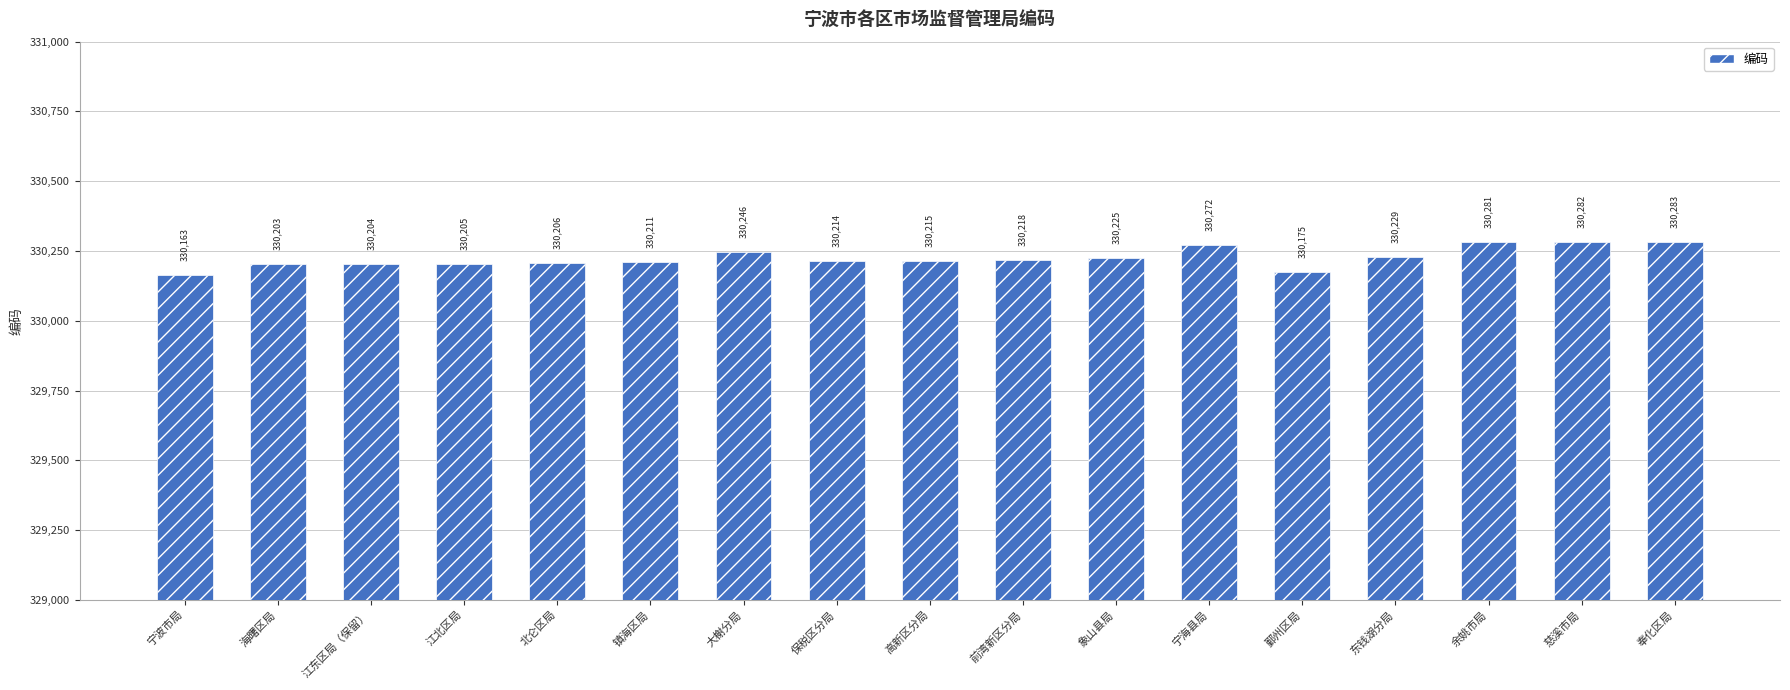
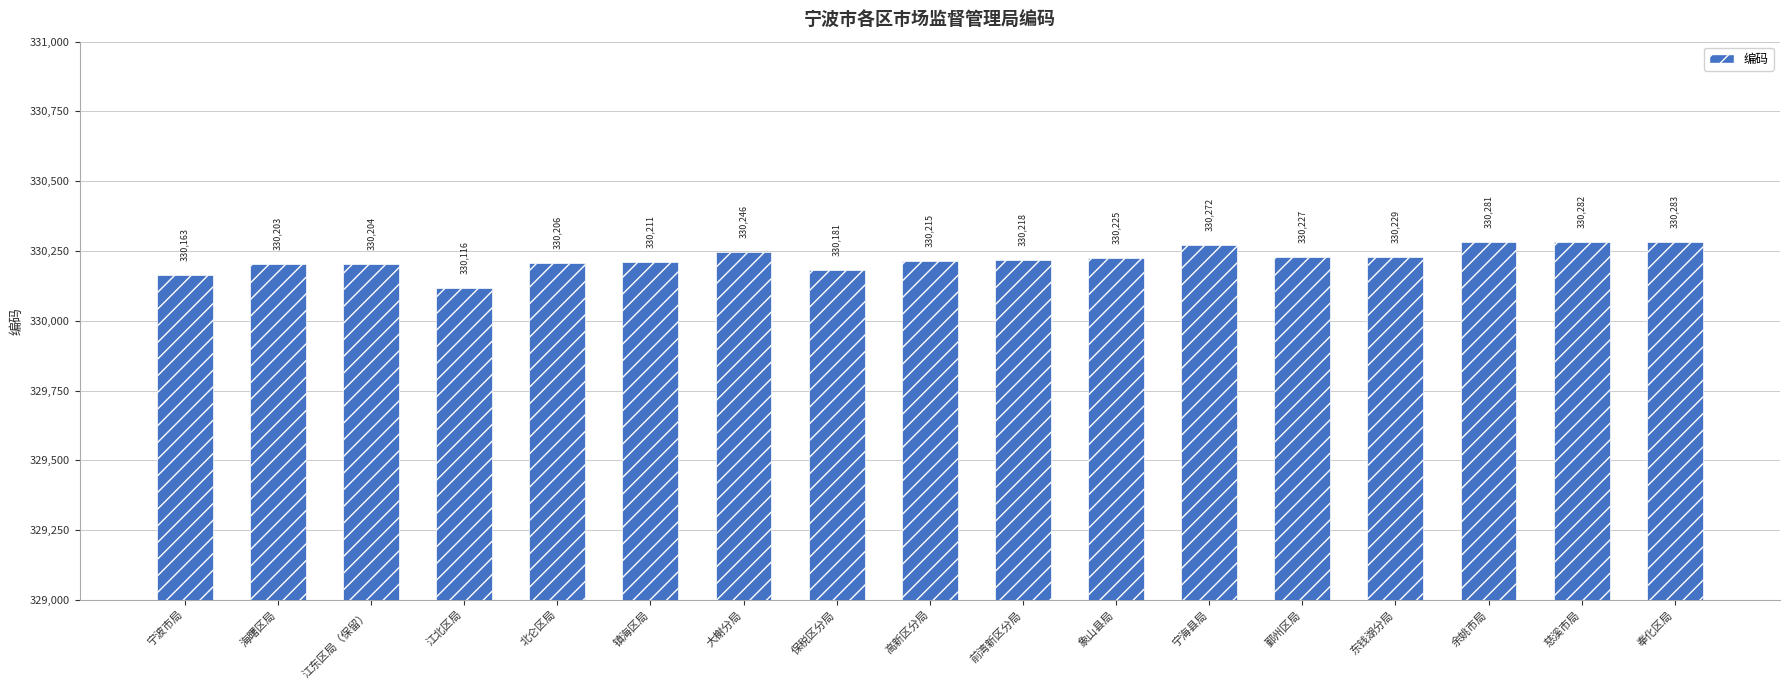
江北区局: 330,205 -> 330,116
保税区分局: 330,214 -> 330,181
鄞州区局: 330,175 -> 330,227
